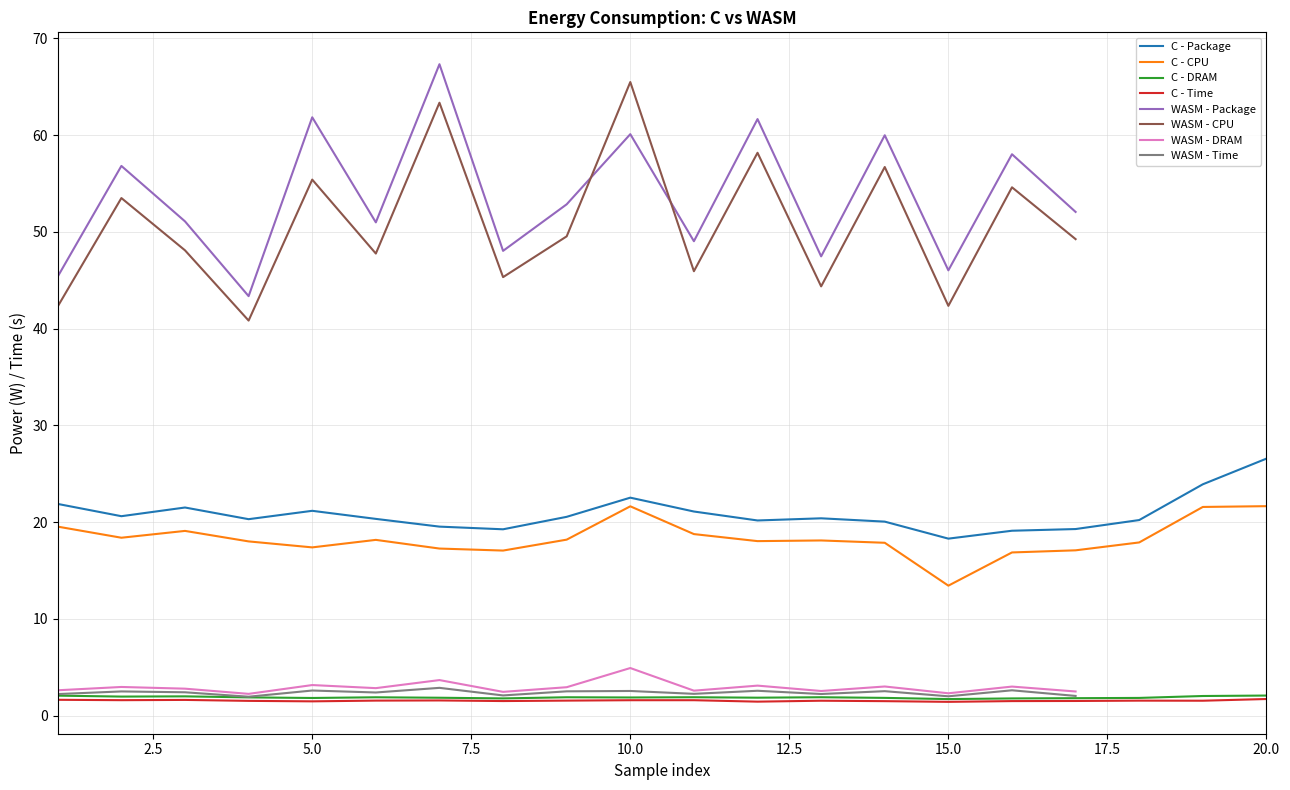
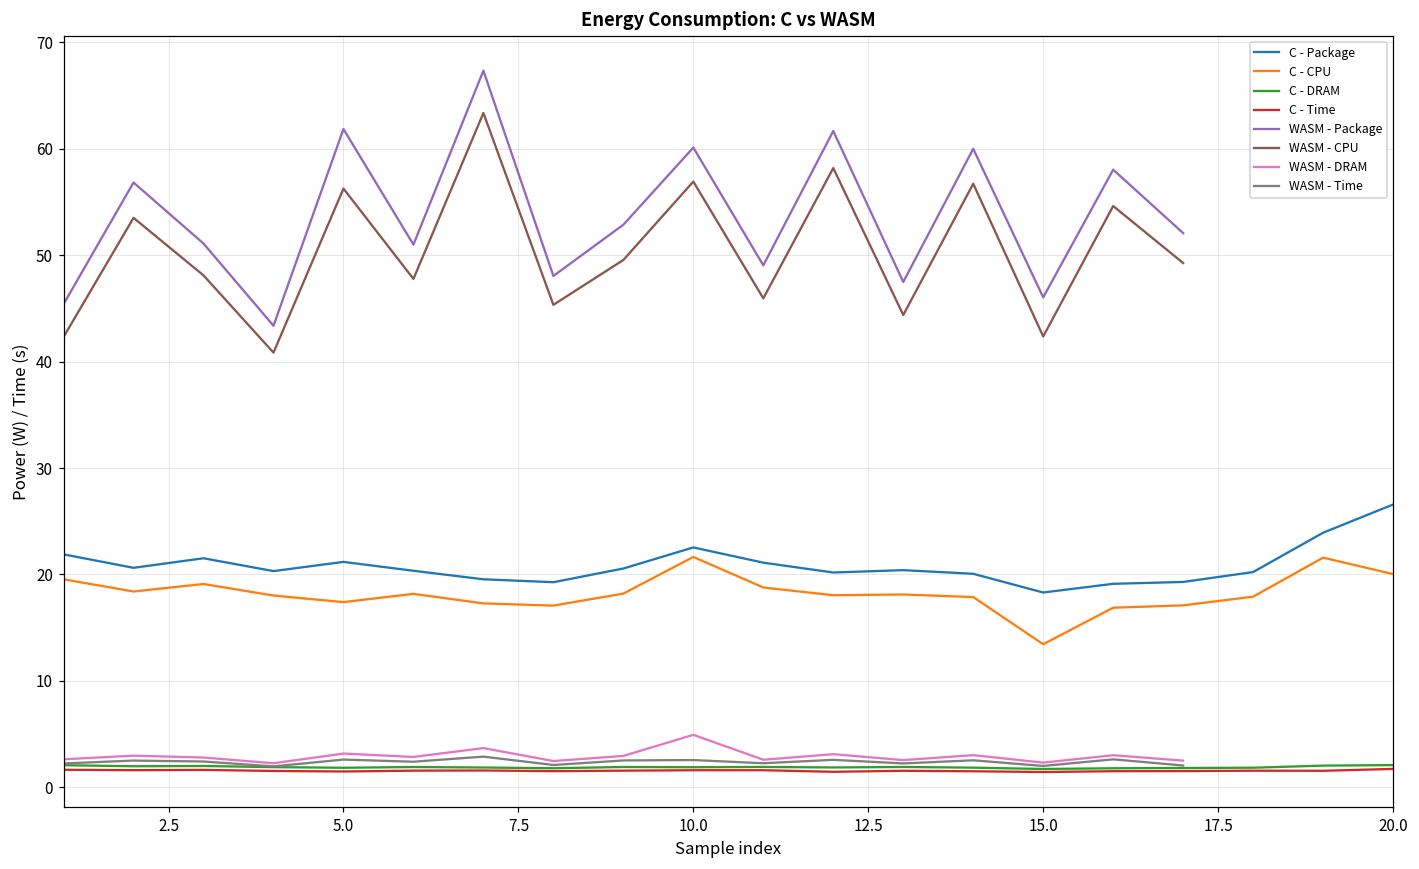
WASM - CPU, 5.0: 55 -> 56
WASM - CPU, 10.0: 65 -> 57
C - CPU, 20.0: 22 -> 20
